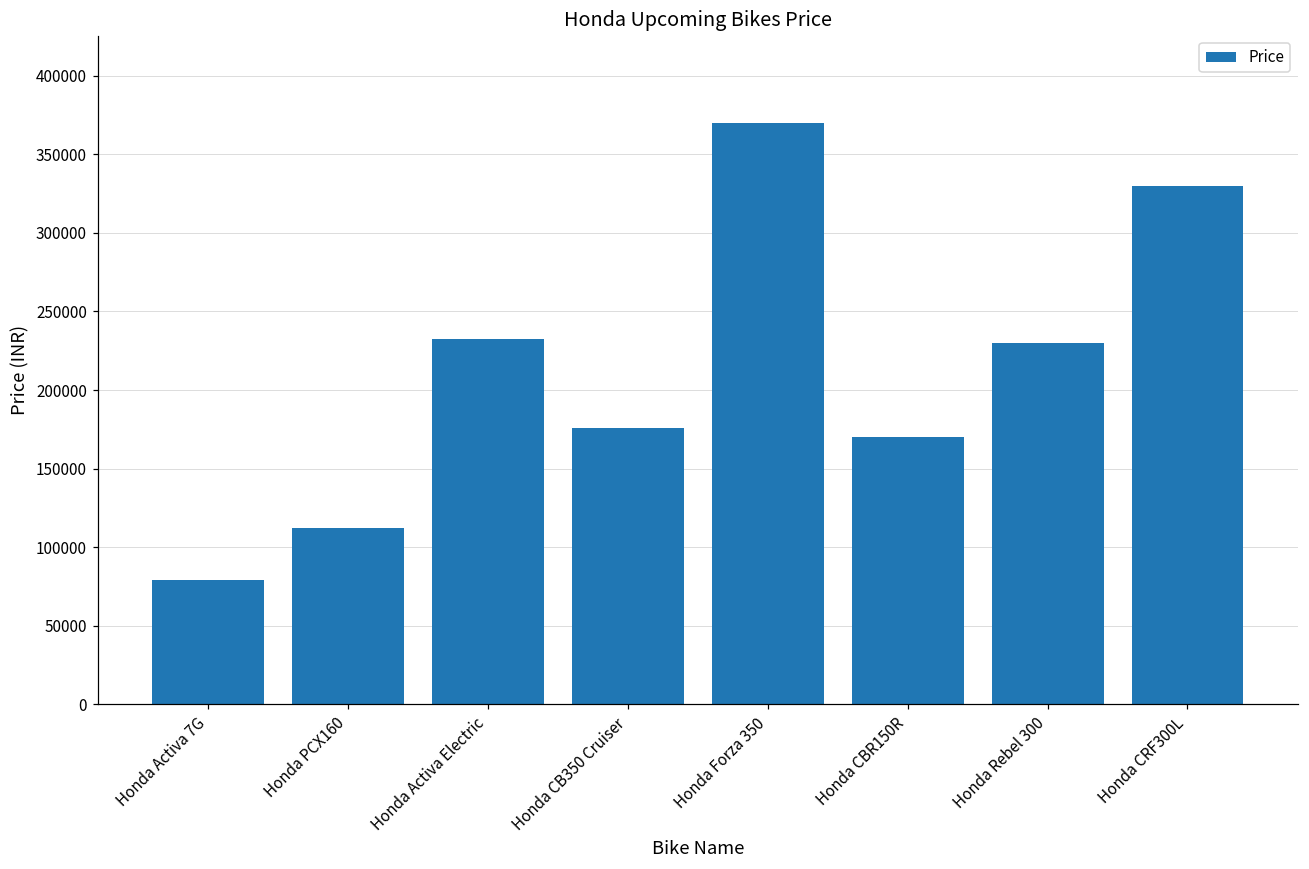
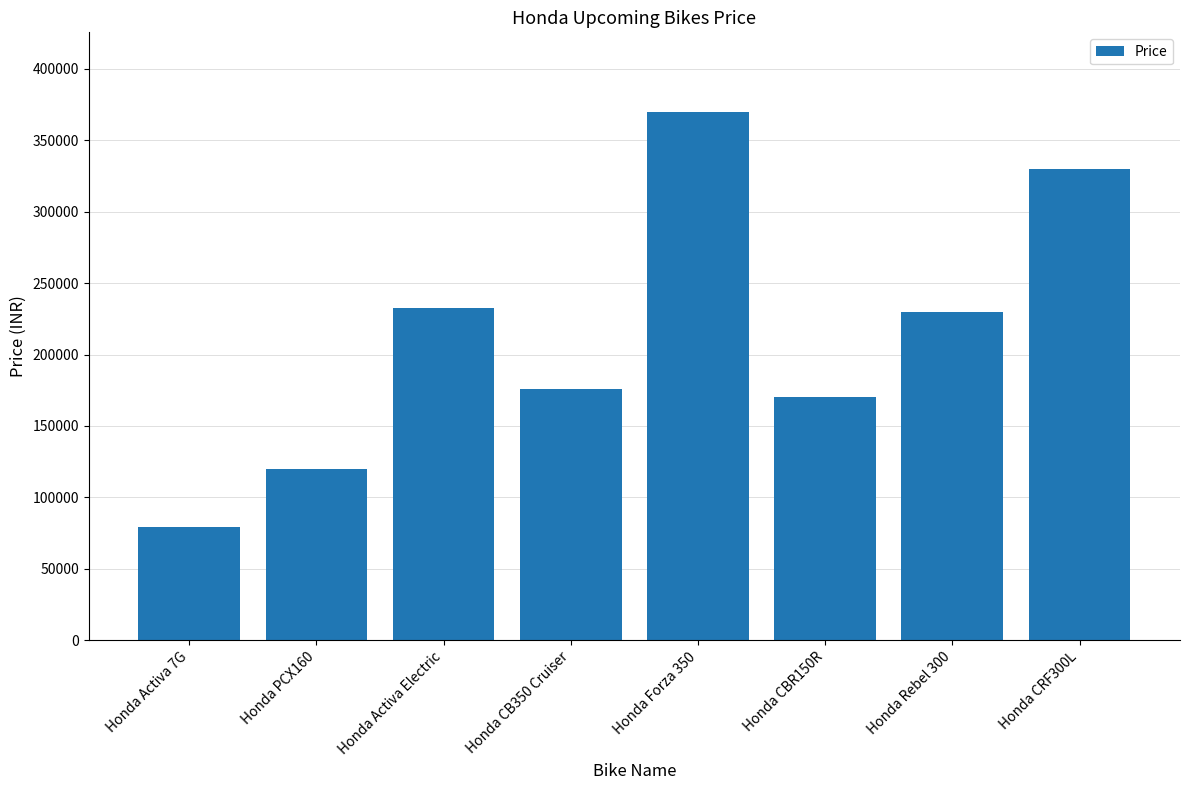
Honda PCX160: 112000 -> 120000
